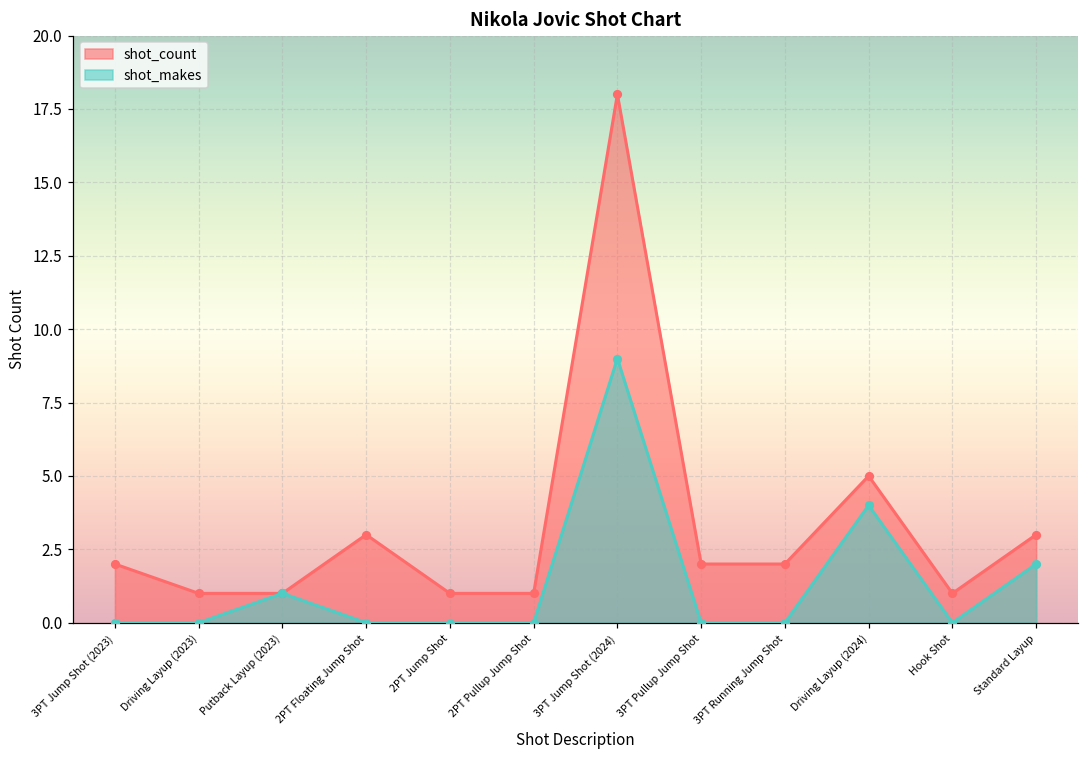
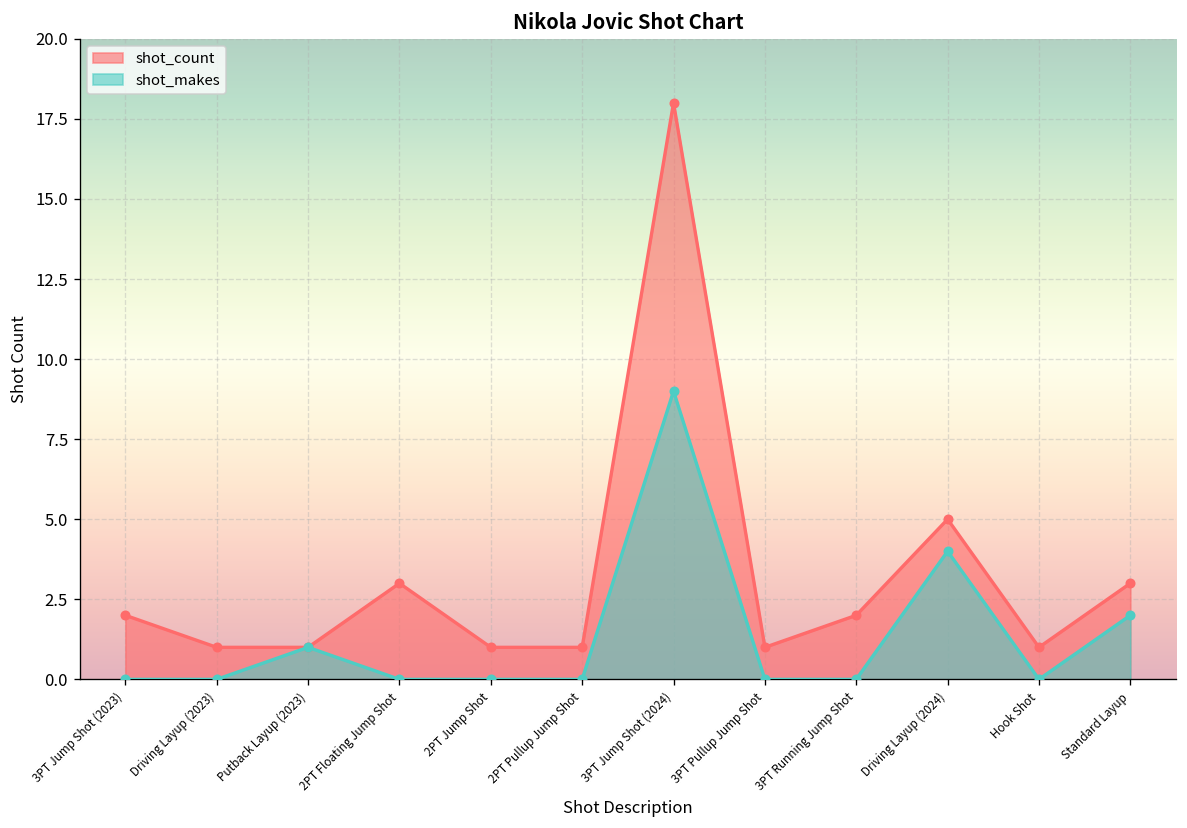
shot_count, 3PT Pullup Jump Shot: 2 -> 1
